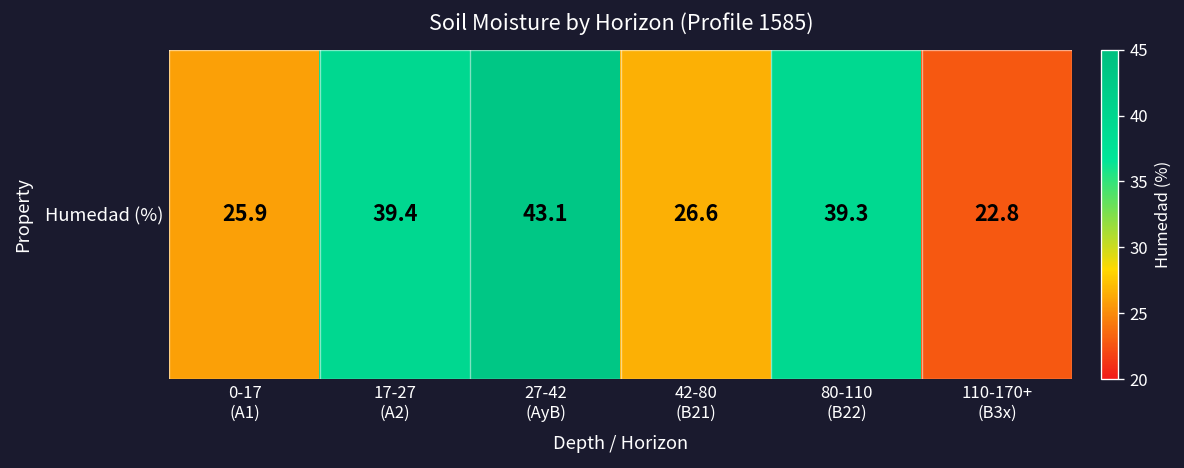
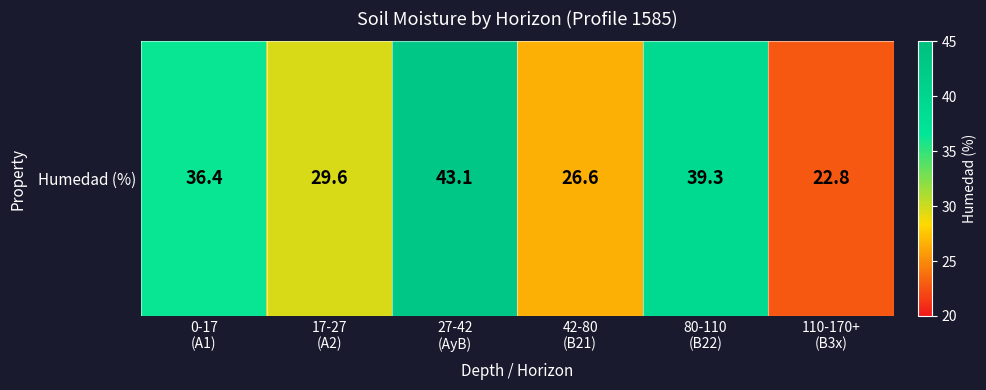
Humedad (%), 0-17 (A1): 25.9 -> 36.4
Humedad (%), 17-27 (A2): 39.4 -> 29.6
